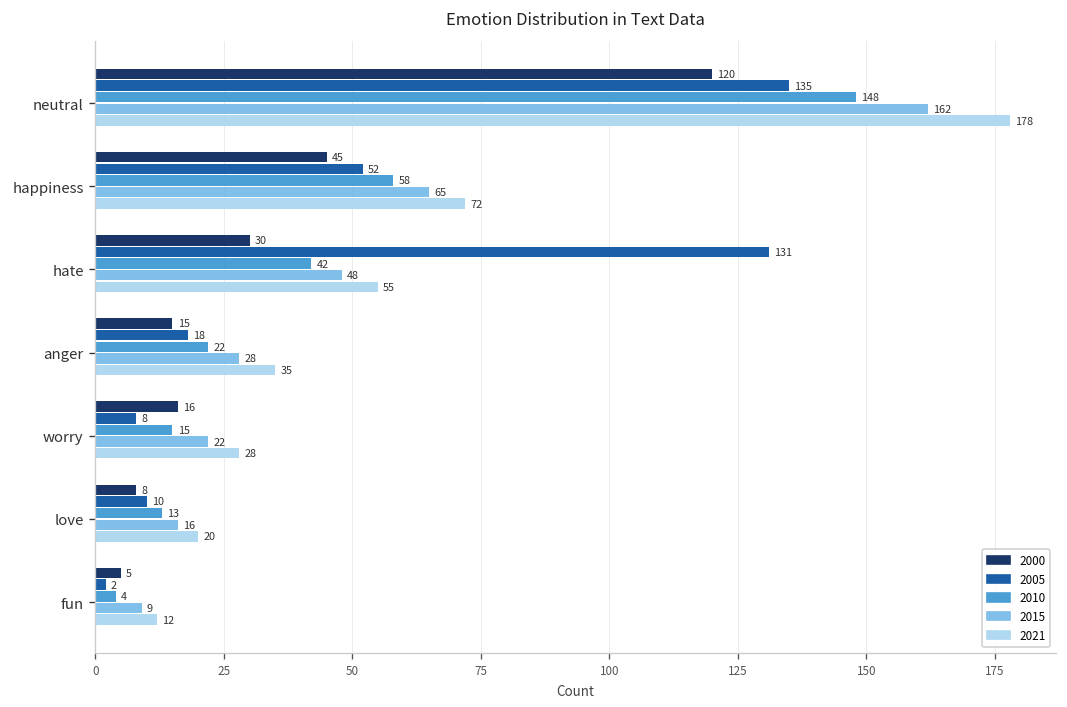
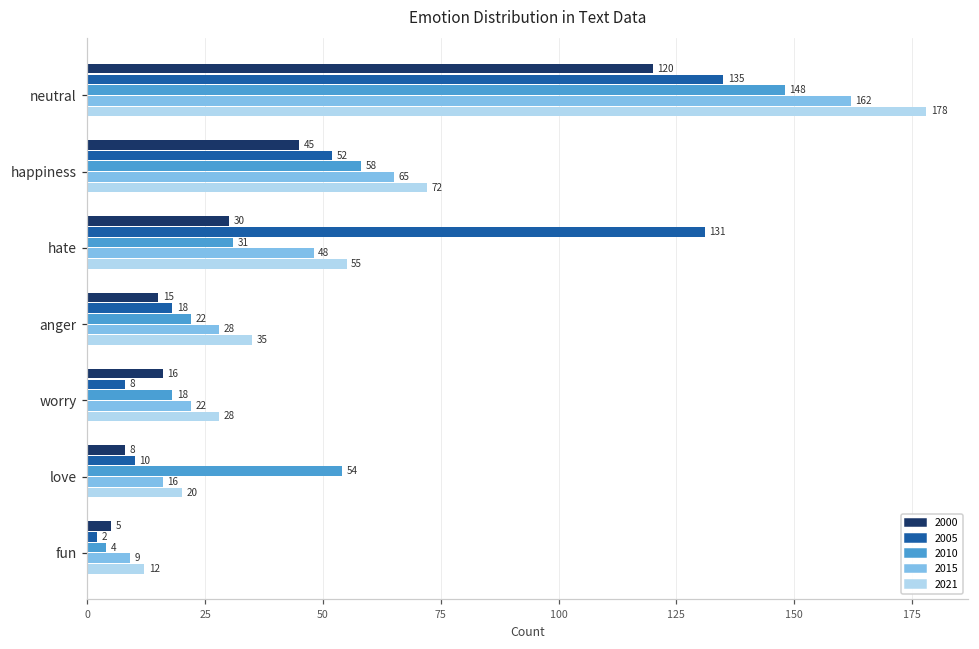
2010, hate: 42 -> 31
2010, worry: 15 -> 18
2010, love: 13 -> 54
